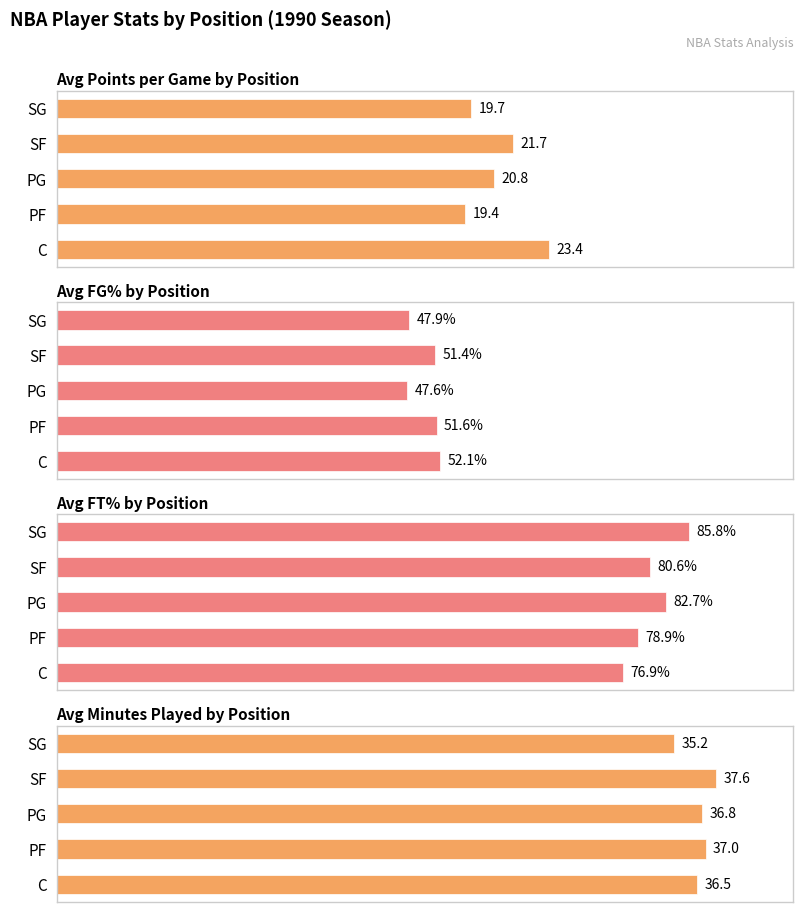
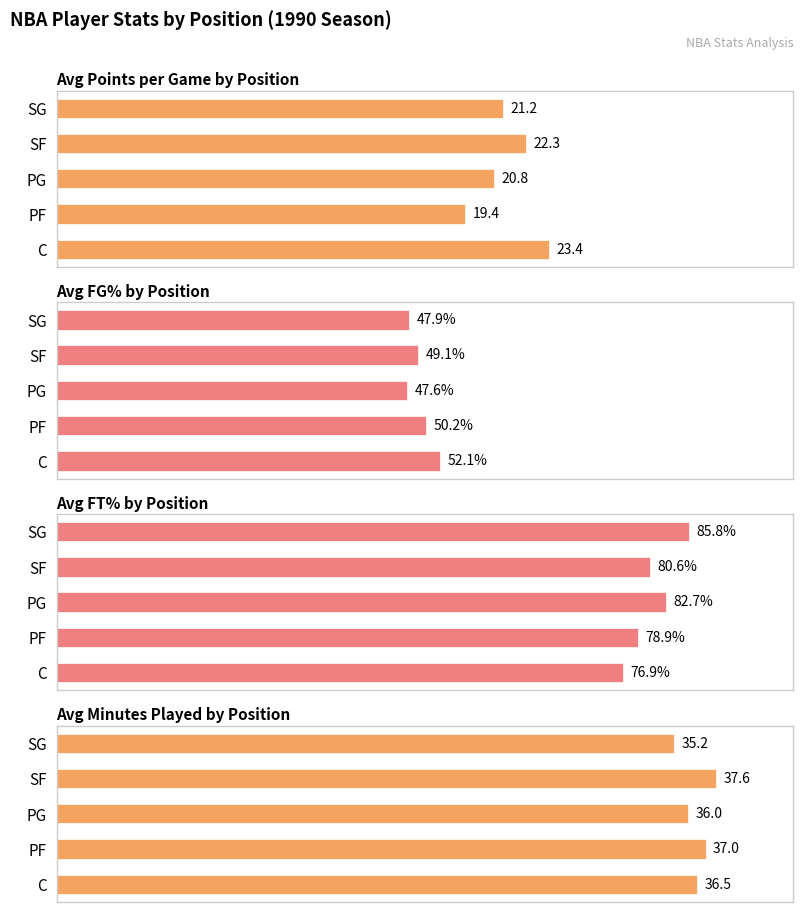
Avg Points per Game by Position, SG: 19.7 -> 21.2
Avg Points per Game by Position, SF: 21.7 -> 22.3
Avg FG% by Position, SF: 51.4% -> 49.1%
Avg FG% by Position, PF: 51.6% -> 50.2%
Avg Minutes Played by Position, PG: 36.8 -> 36.0
